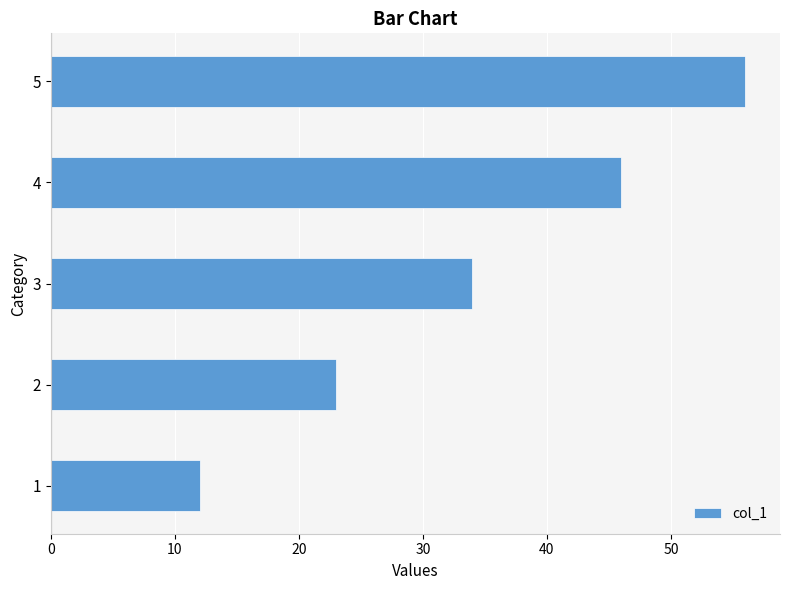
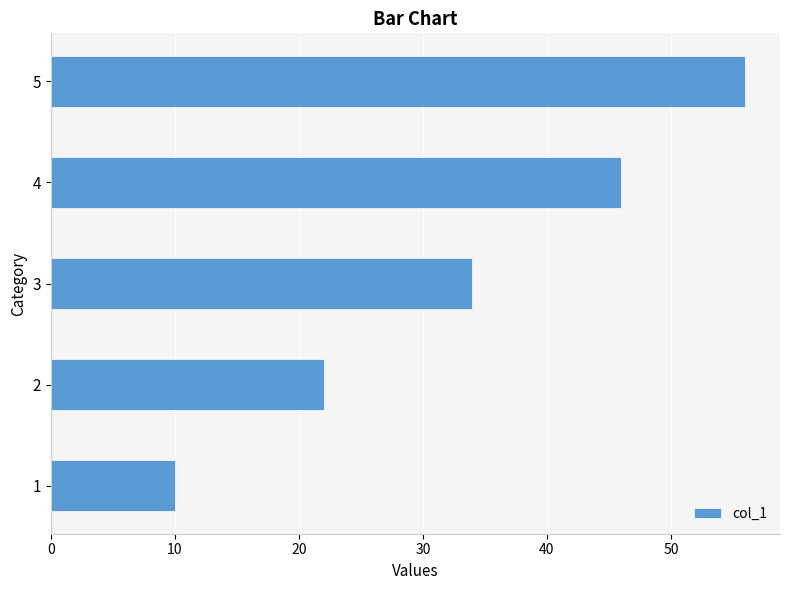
2: 23 -> 22
1: 12 -> 10
